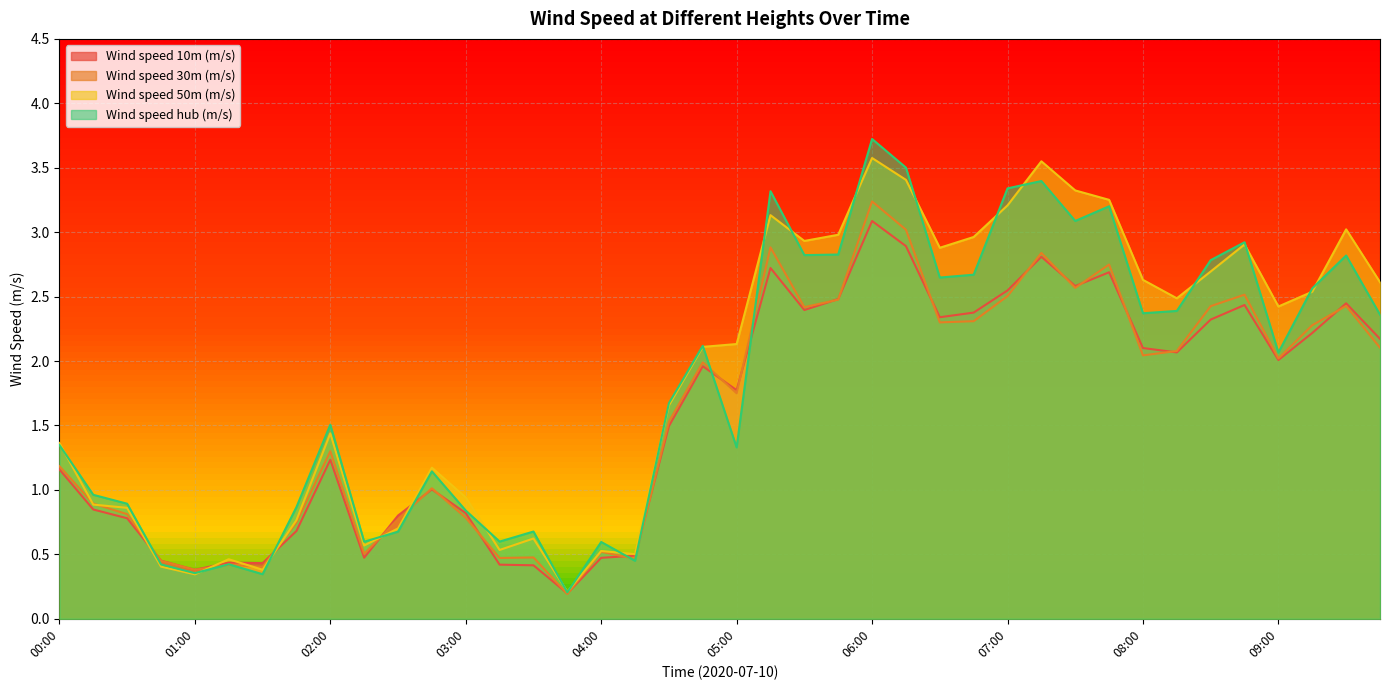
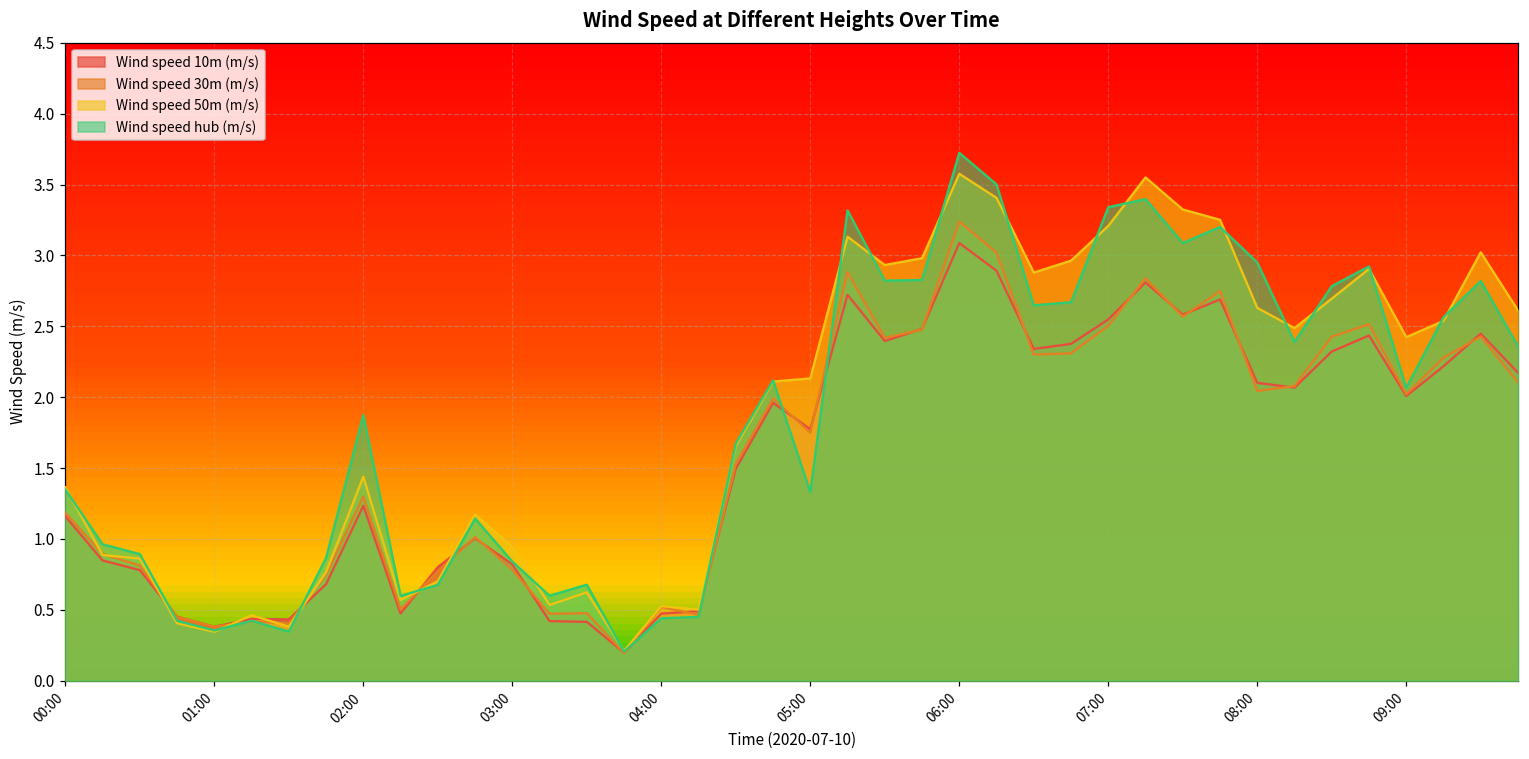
Wind speed hub (m/s), 02:00: 1.51 -> 1.87
Wind speed hub (m/s), 04:00: 0.60 -> 0.44
Wind speed hub (m/s), 08:00: 2.37 -> 2.95
